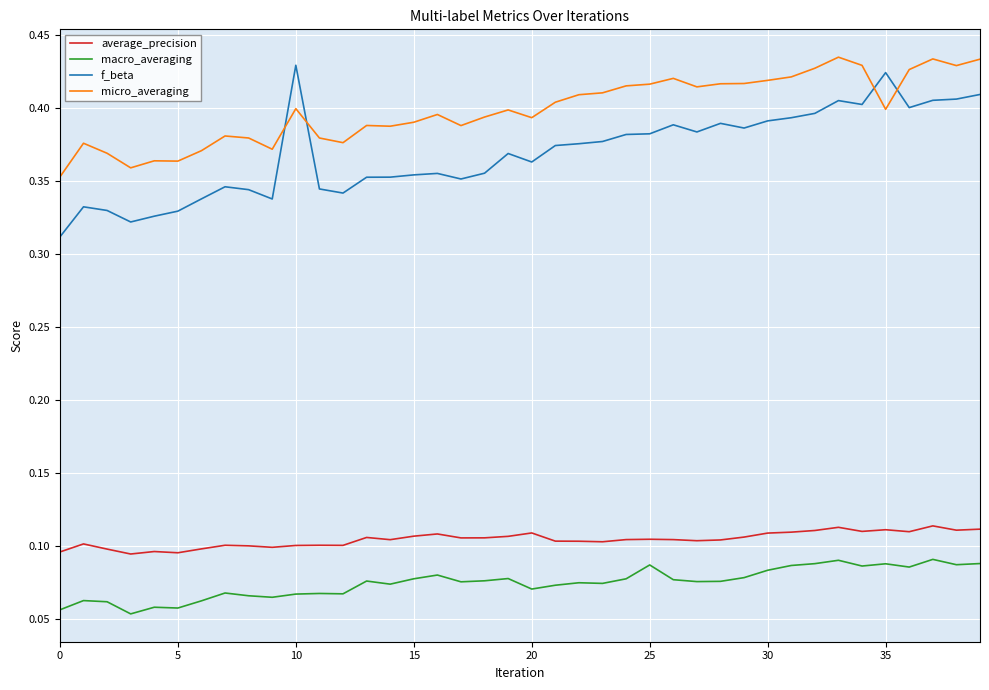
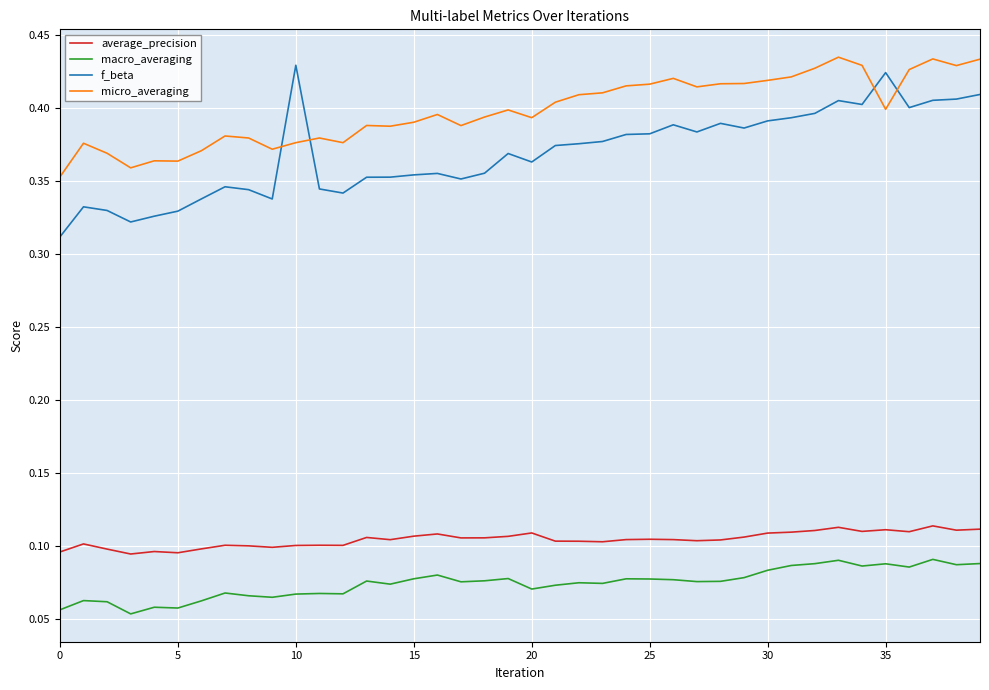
micro_averaging, 10: 0.400 -> 0.376
macro_averaging, 25: 0.087 -> 0.078
